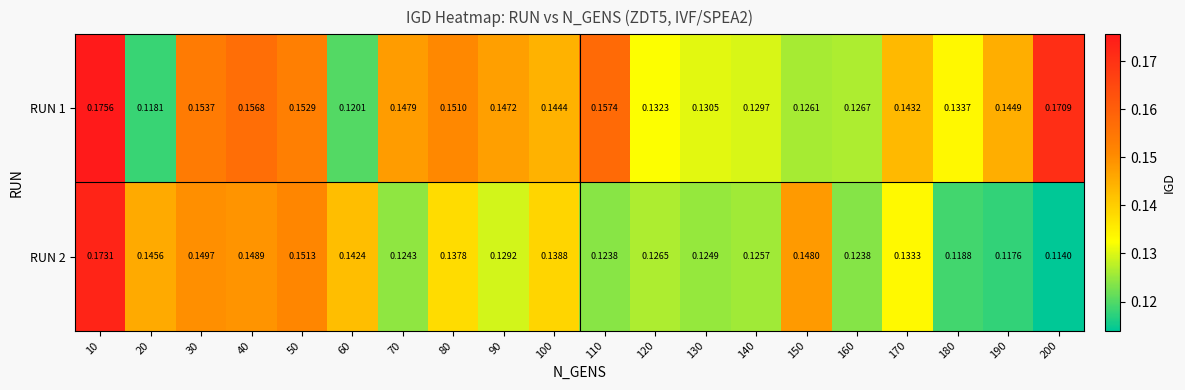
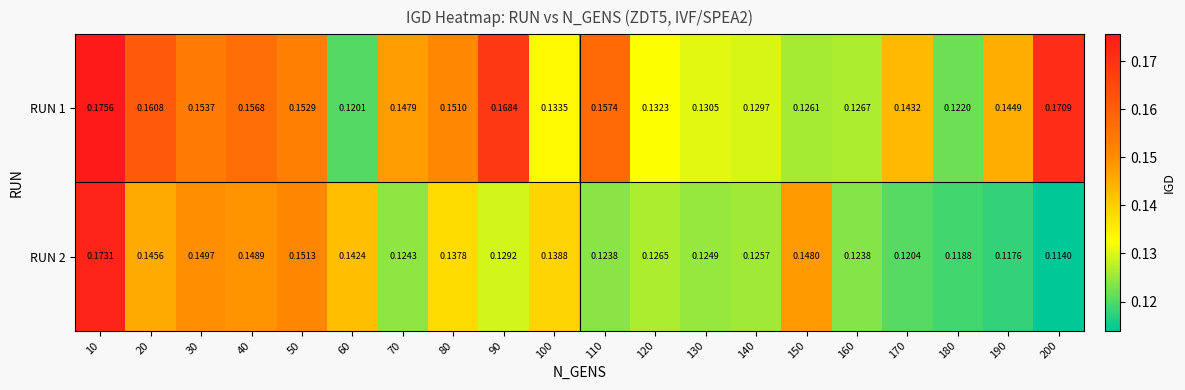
RUN 1, 20: 0.1181 -> 0.1608
RUN 1, 90: 0.1472 -> 0.1684
RUN 1, 100: 0.1444 -> 0.1335
RUN 1, 180: 0.1337 -> 0.1220
RUN 2, 170: 0.1333 -> 0.1204
